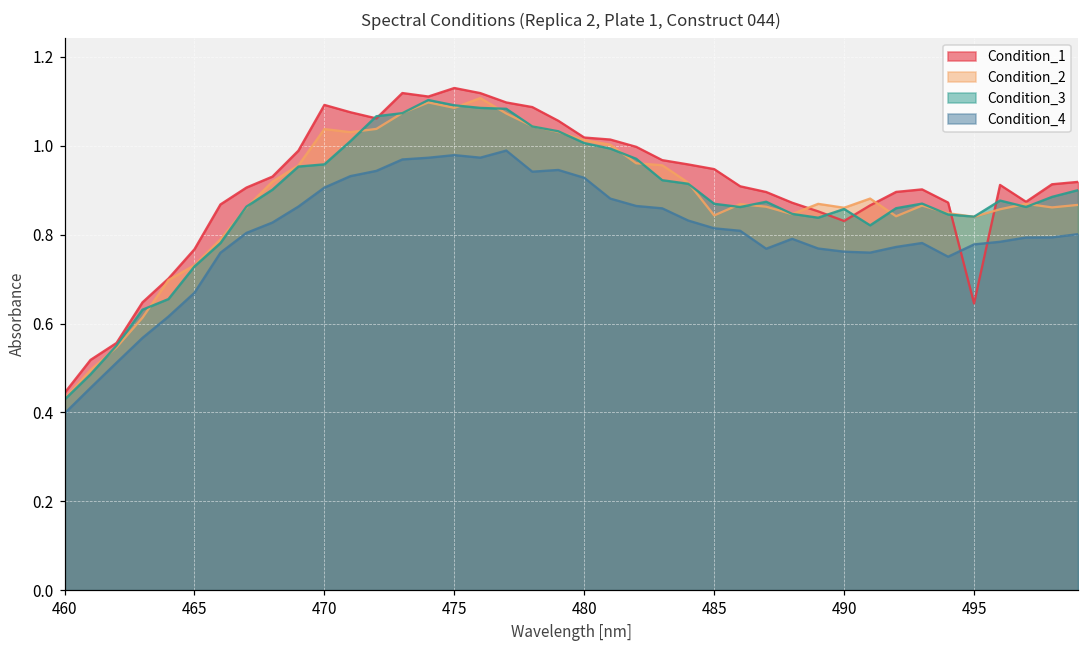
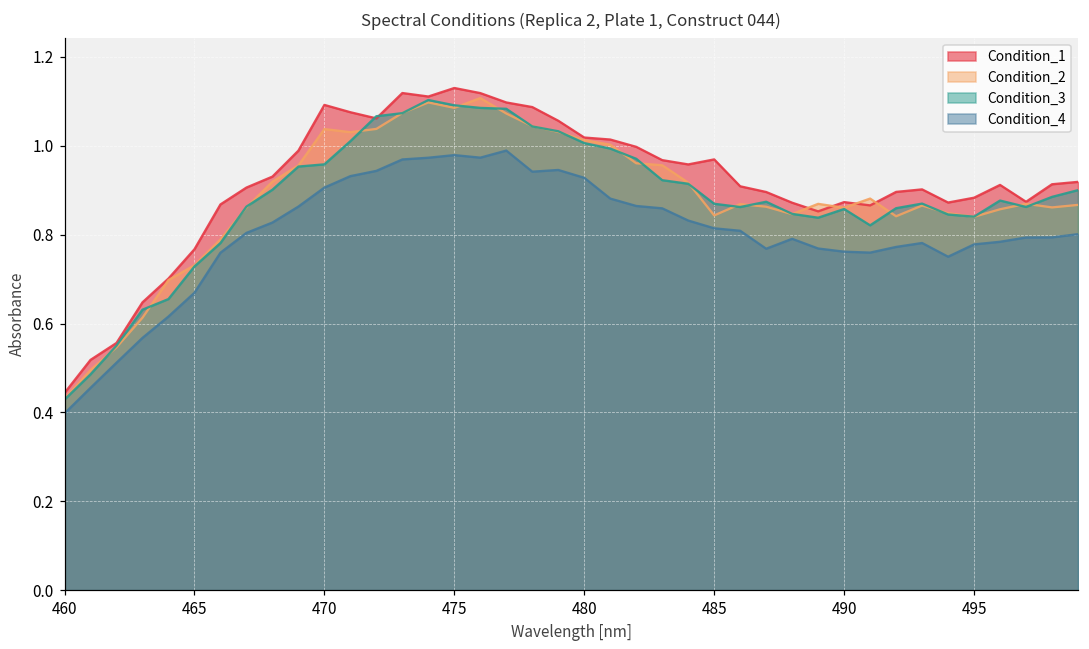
Condition_1, 485: 0.95 -> 0.97
Condition_1, 490: 0.83 -> 0.87
Condition_1, 495: 0.65 -> 0.88
